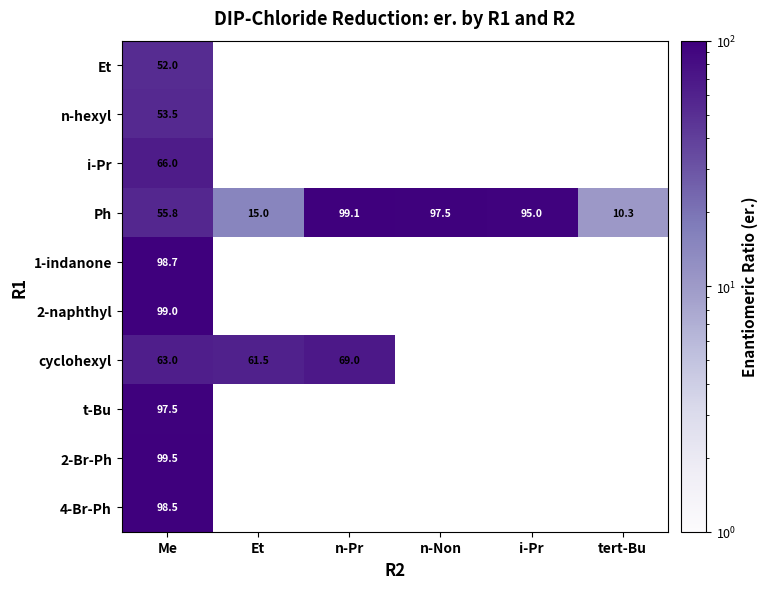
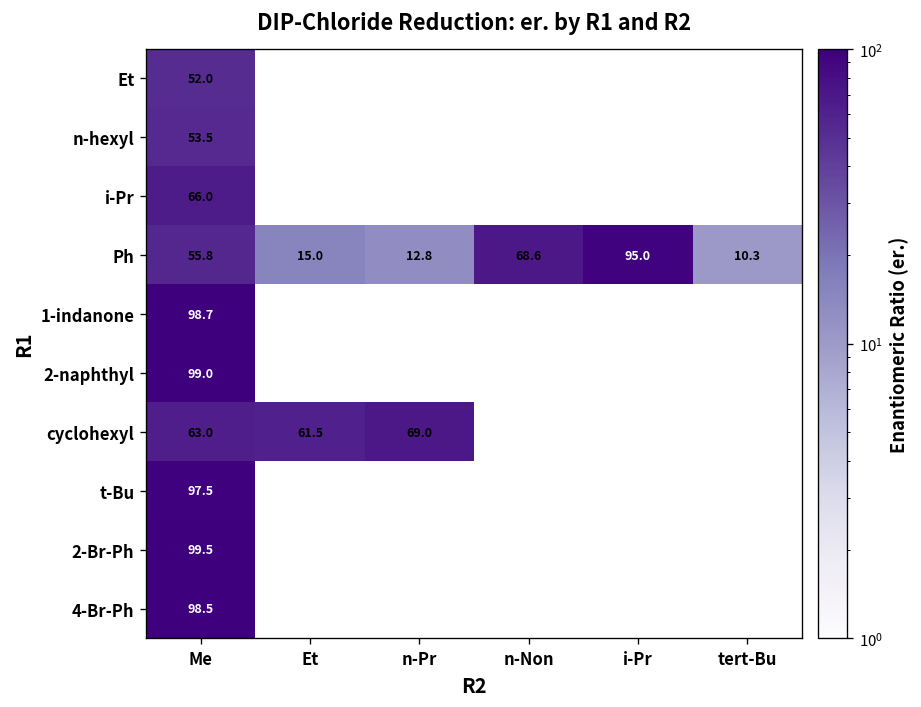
Ph, n-Pr: 99.1 -> 12.8
Ph, n-Non: 97.5 -> 68.6
